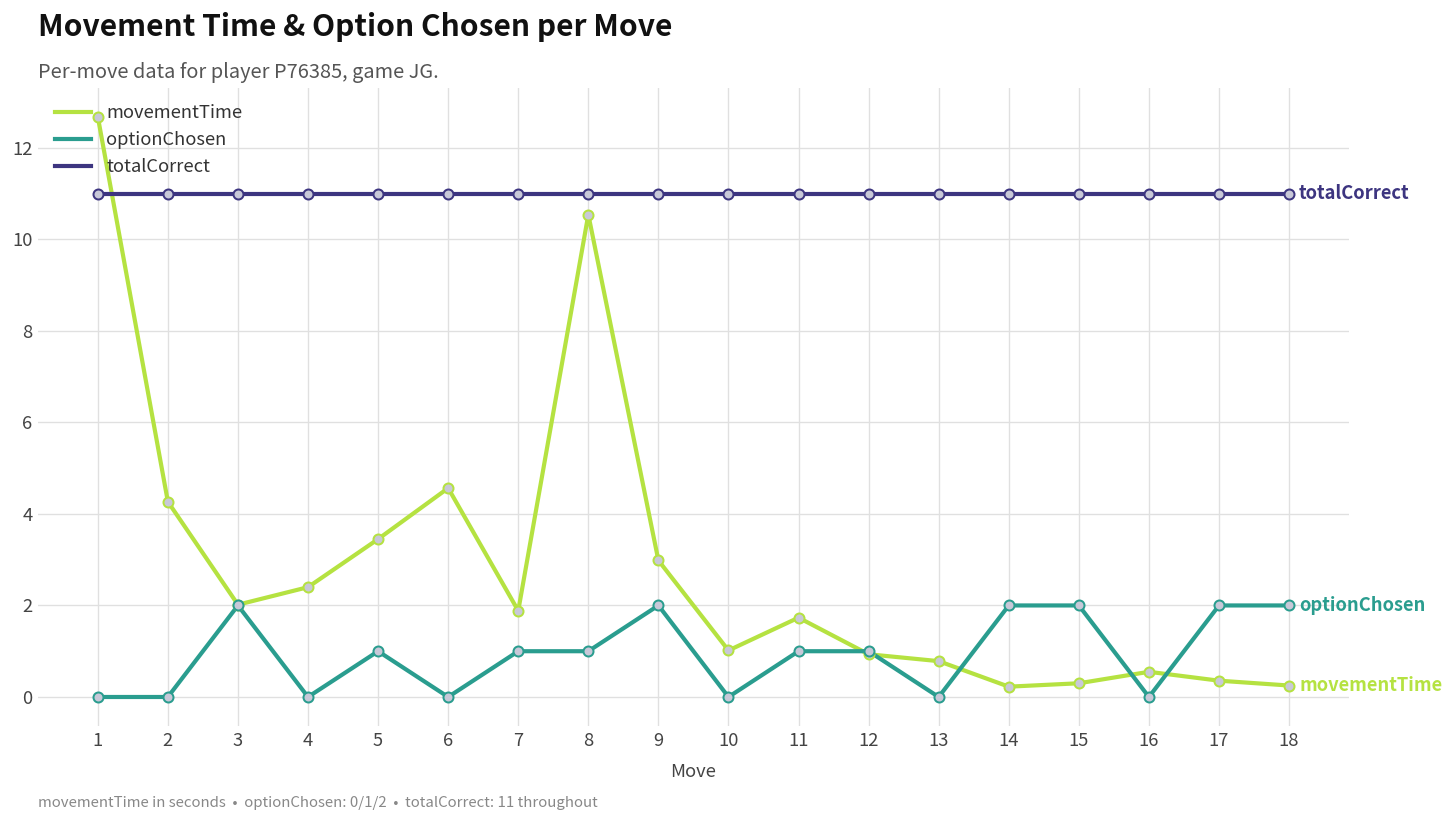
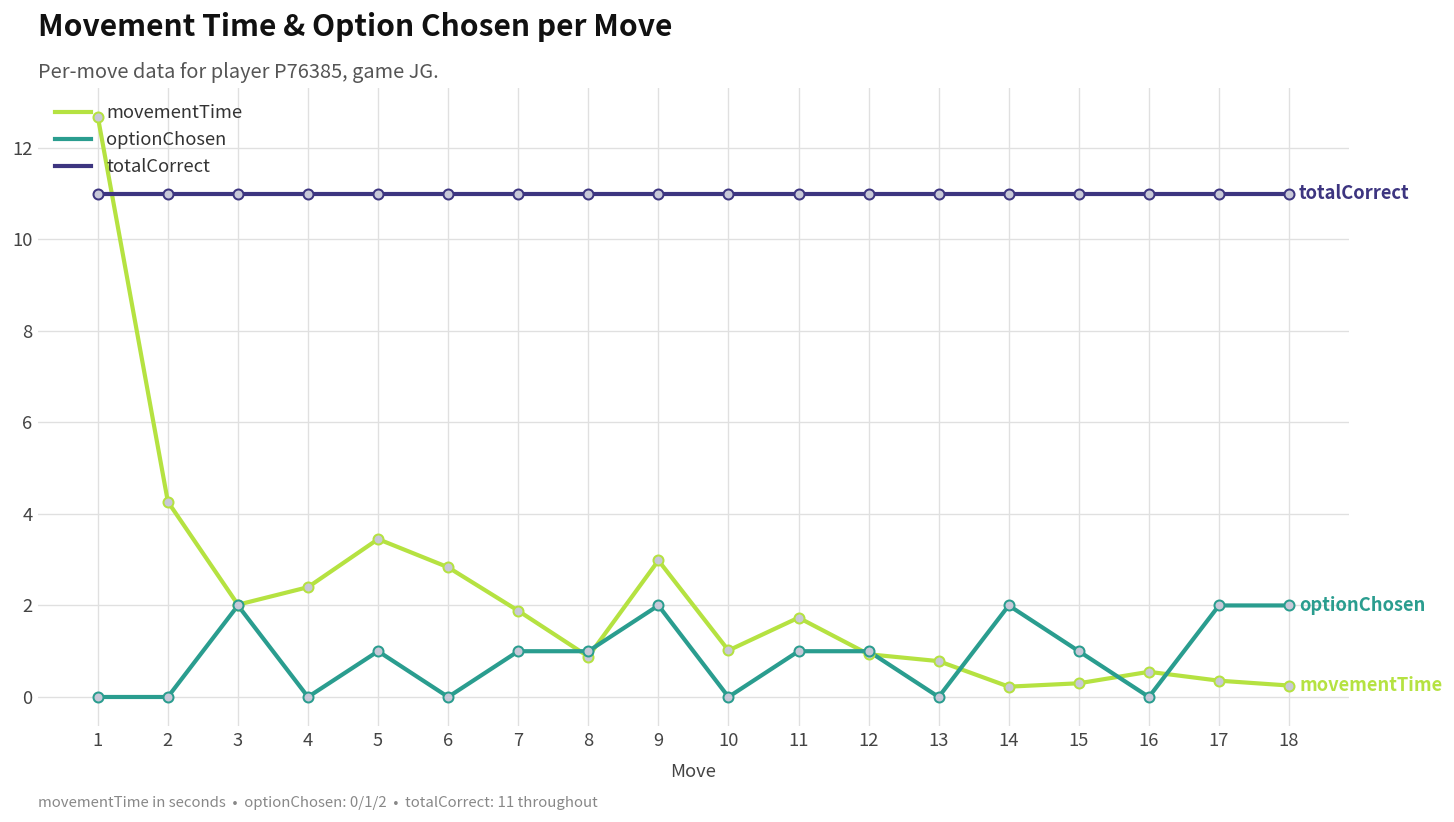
movementTime, 6: 4.6 -> 2.8
movementTime, 8: 10.5 -> 0.9
optionChosen, 15: 2 -> 1
